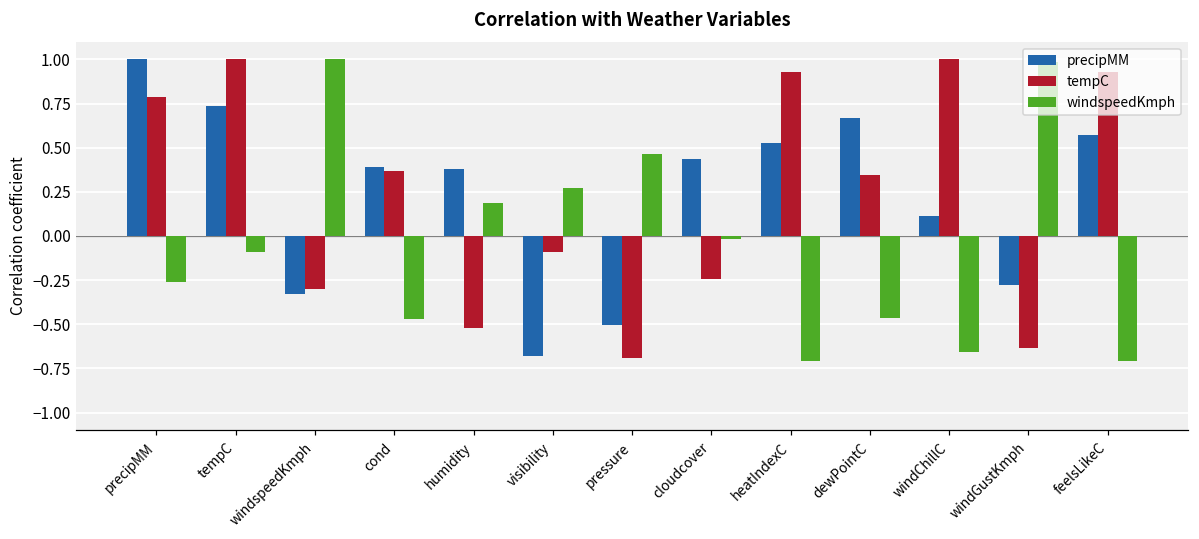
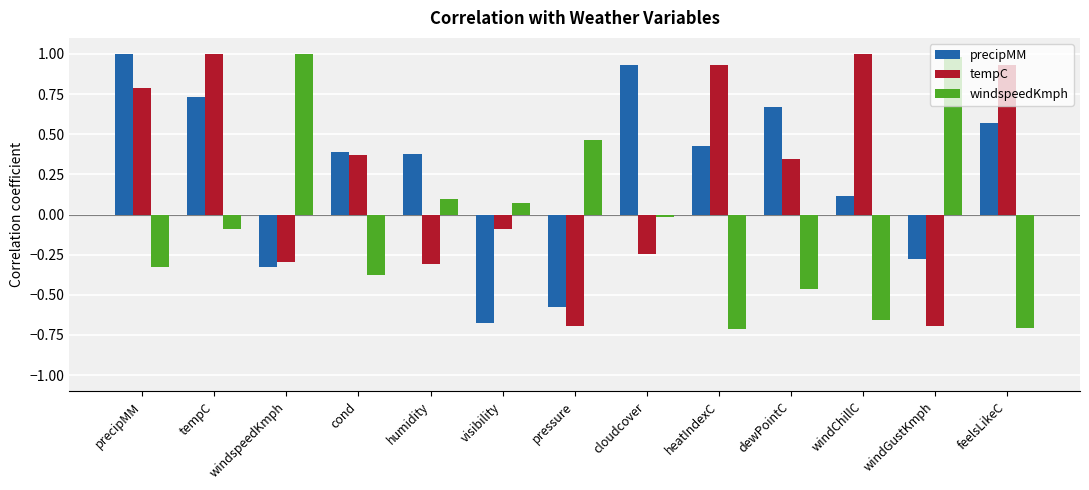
windspeedKmph, precipMM: -0.26 -> -0.33
windspeedKmph, cond: -0.47 -> -0.38
tempC, humidity: -0.52 -> -0.31
windspeedKmph, humidity: 0.19 -> 0.10
windspeedKmph, visibility: 0.27 -> 0.07
precipMM, pressure: -0.51 -> -0.57
precipMM, cloudcover: 0.44 -> 0.93
precipMM, heatIndexC: 0.53 -> 0.43
tempC, windGustKmph: -0.63 -> -0.70
